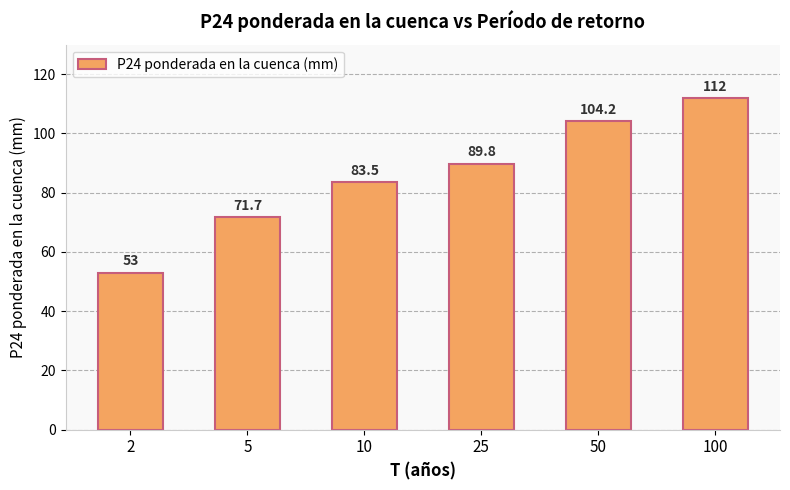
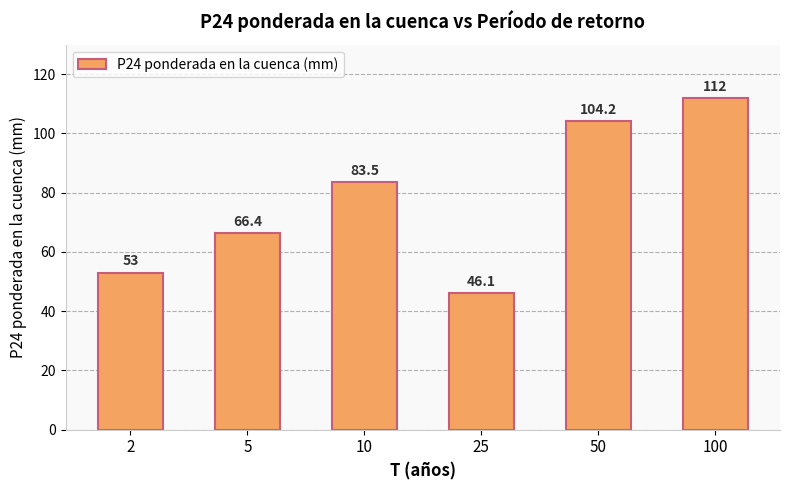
5: 71.7 -> 66.4
25: 89.8 -> 46.1
